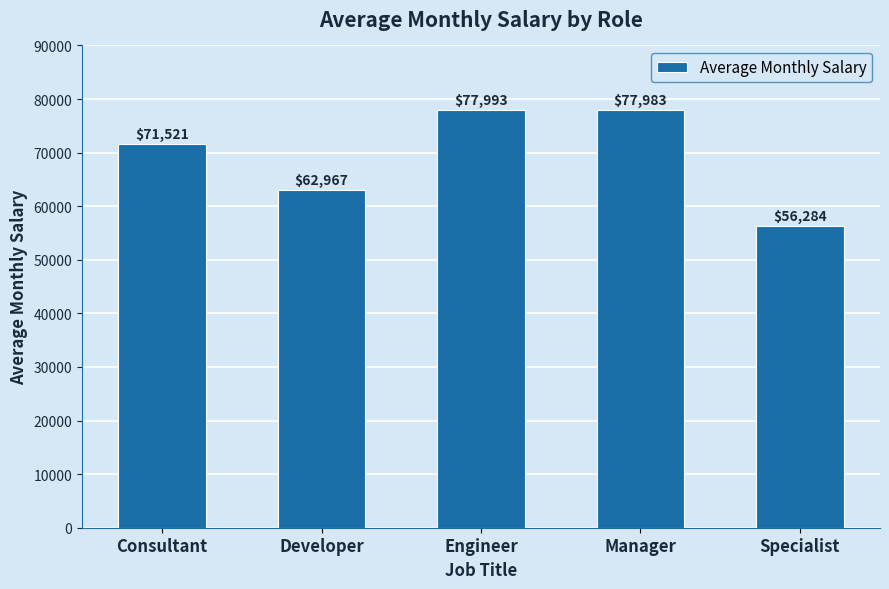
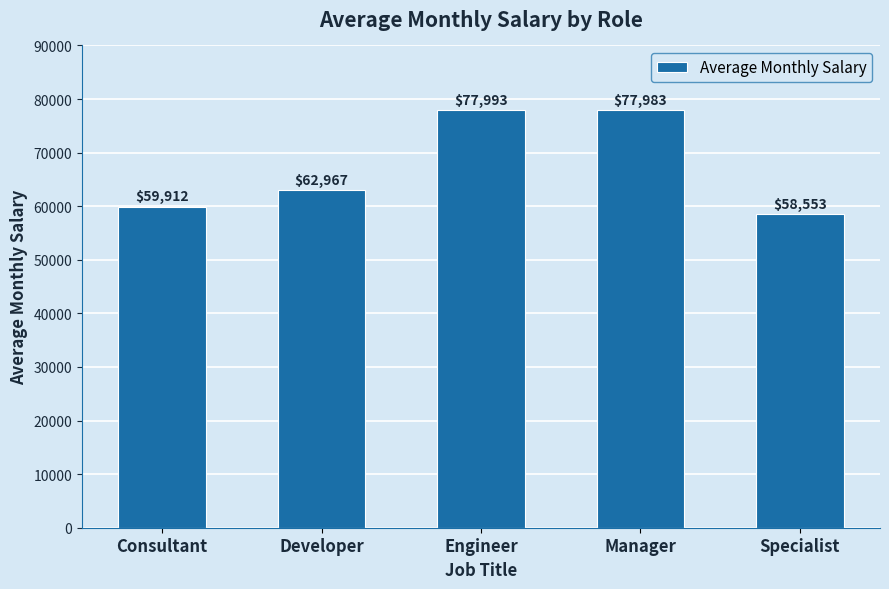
Consultant: $71,521 -> $59,912
Specialist: $56,284 -> $58,553
